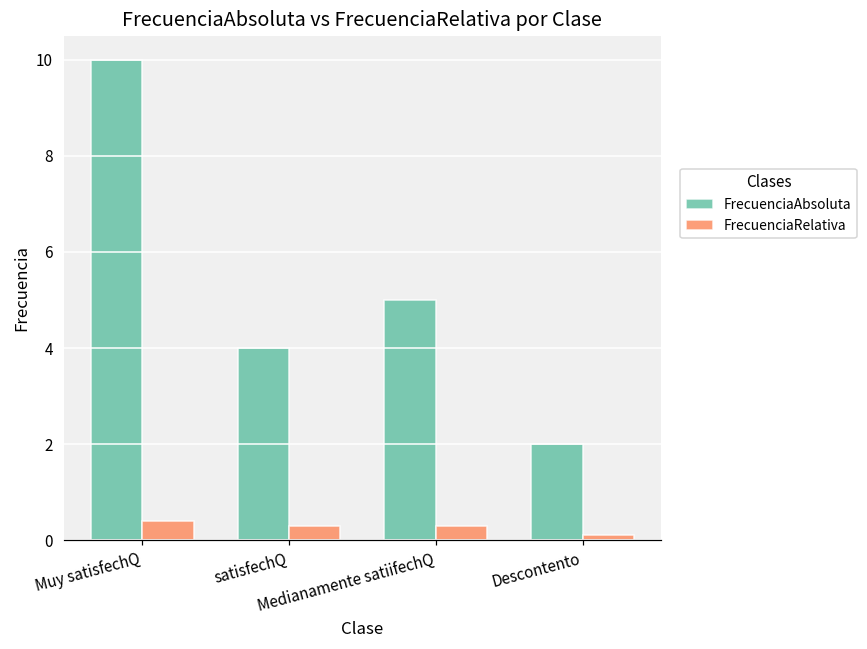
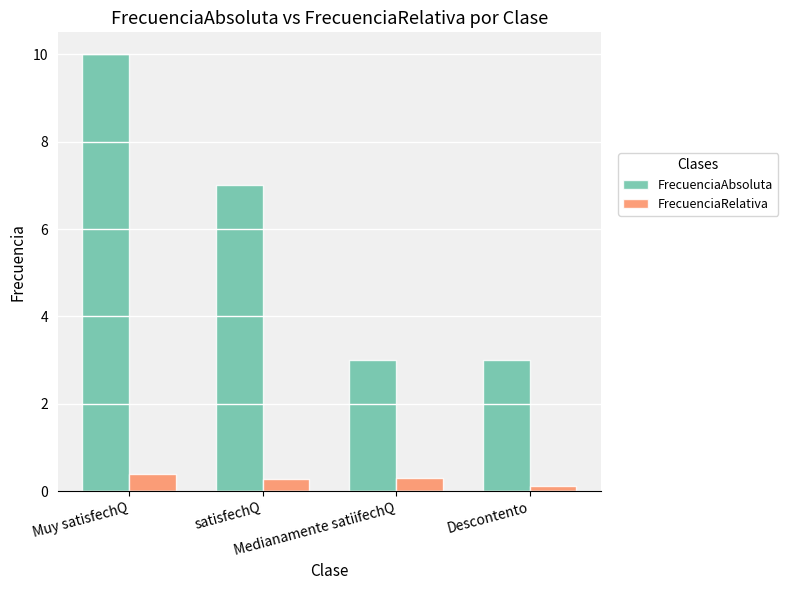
FrecuenciaAbsoluta, satisfechQ: 4 -> 7
FrecuenciaAbsoluta, Medianamente satiifechQ: 5 -> 3
FrecuenciaAbsoluta, Descontento: 2 -> 3
